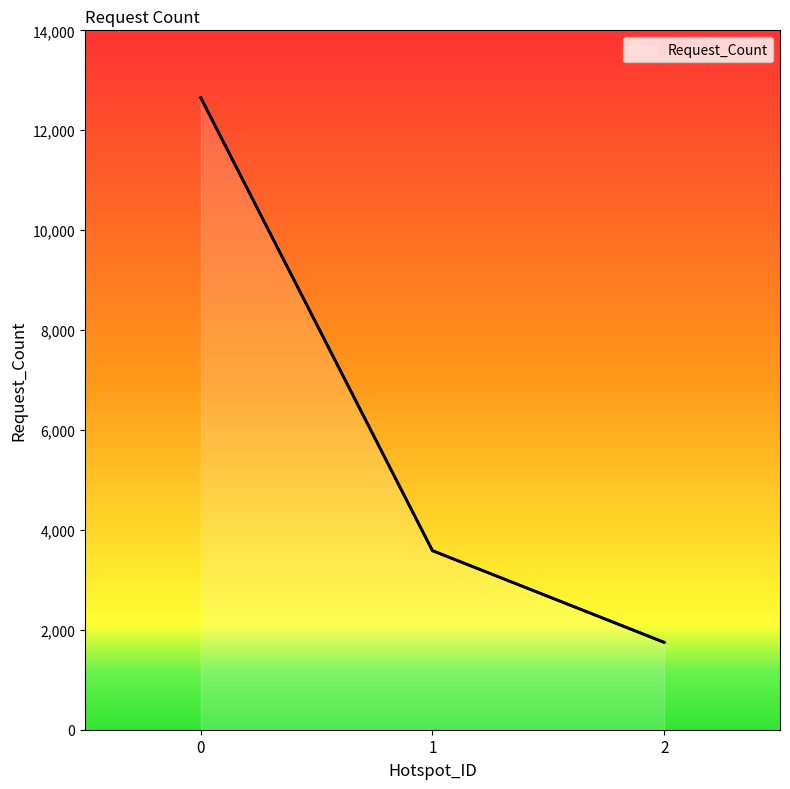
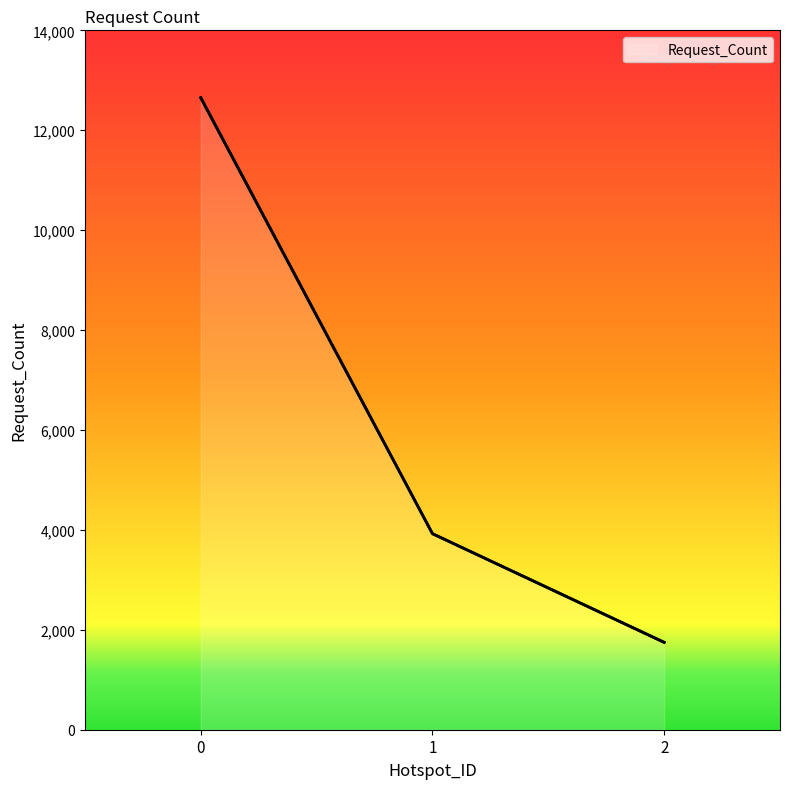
1: 3,600 -> 3,900
